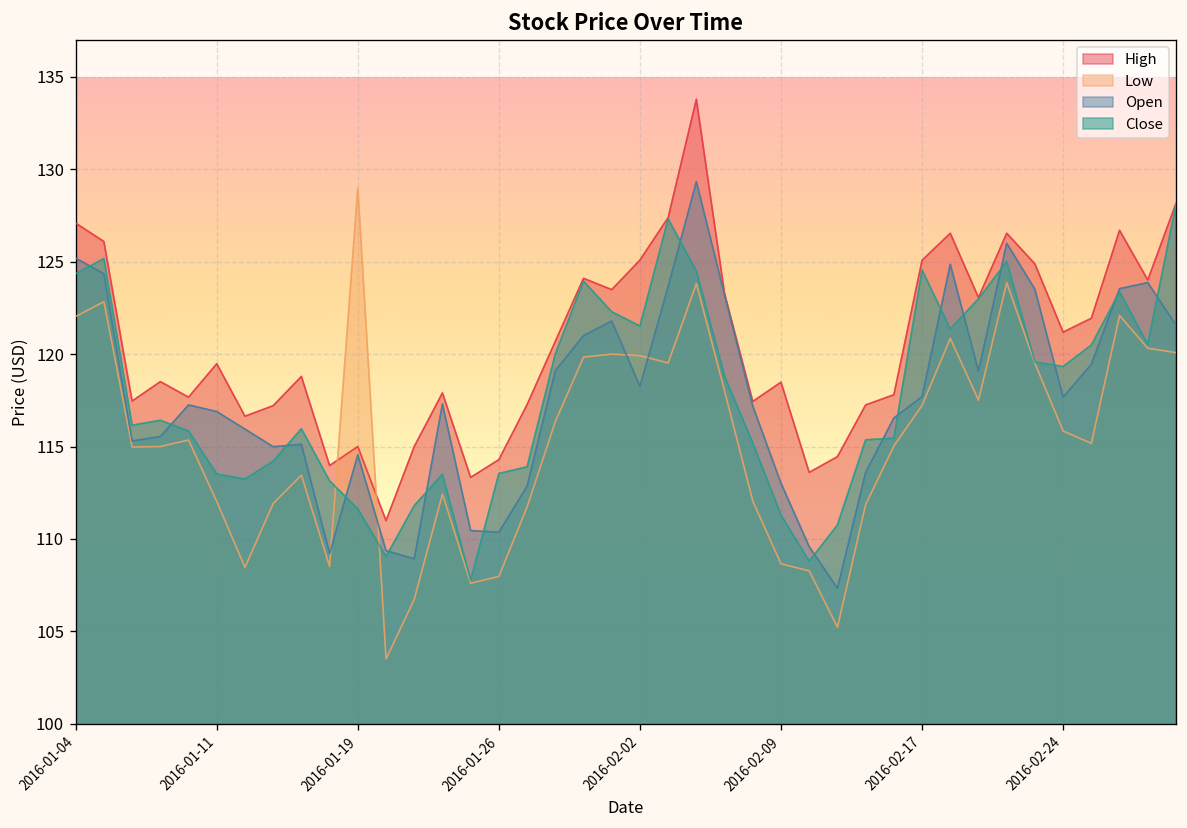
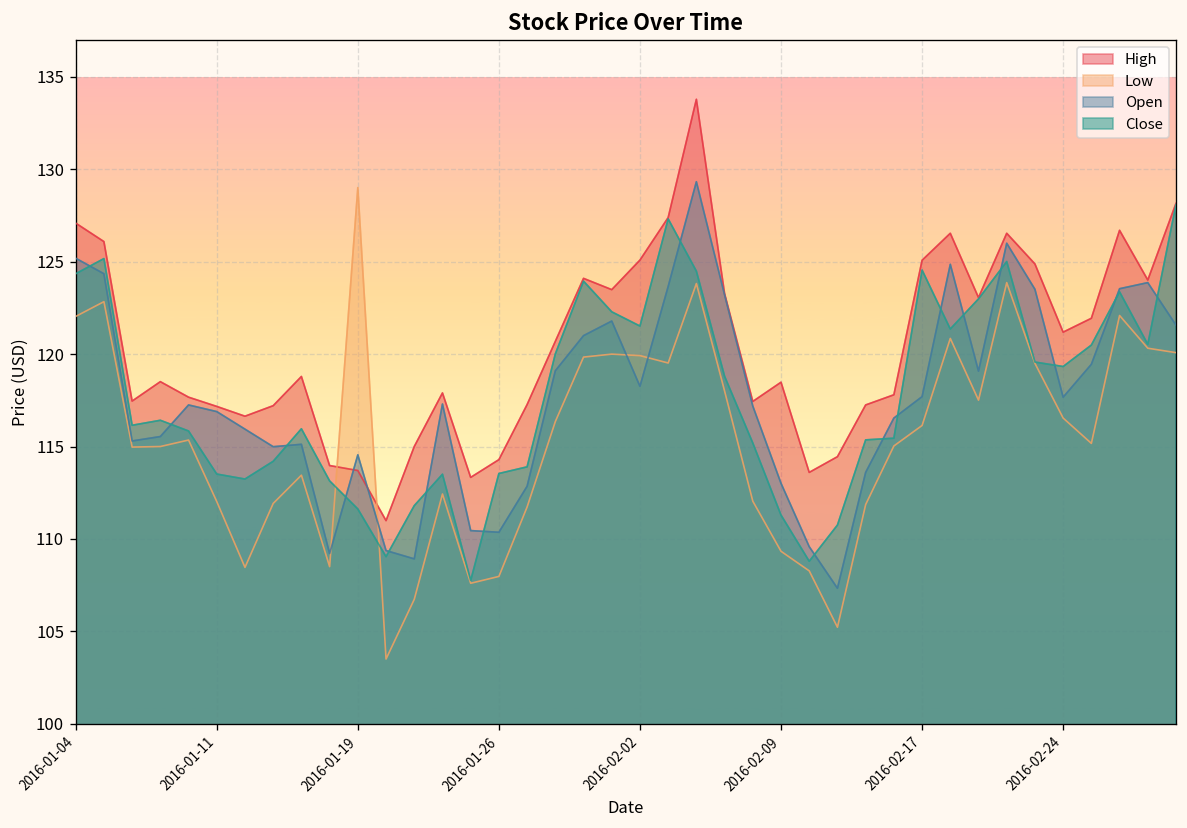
High, 2016-01-11: 119.5 -> 117.2
High, 2016-01-19: 115.0 -> 113.7
Low, 2016-02-09: 108.7 -> 109.3
Low, 2016-02-17: 117.2 -> 116.1
Low, 2016-02-24: 115.8 -> 116.5
